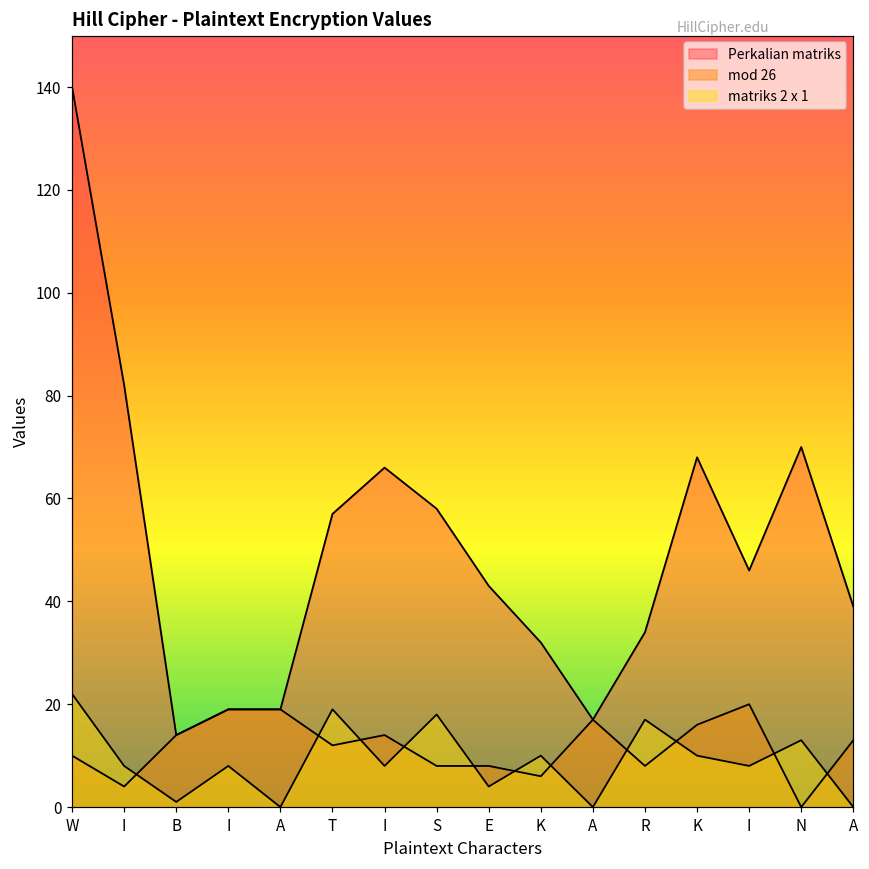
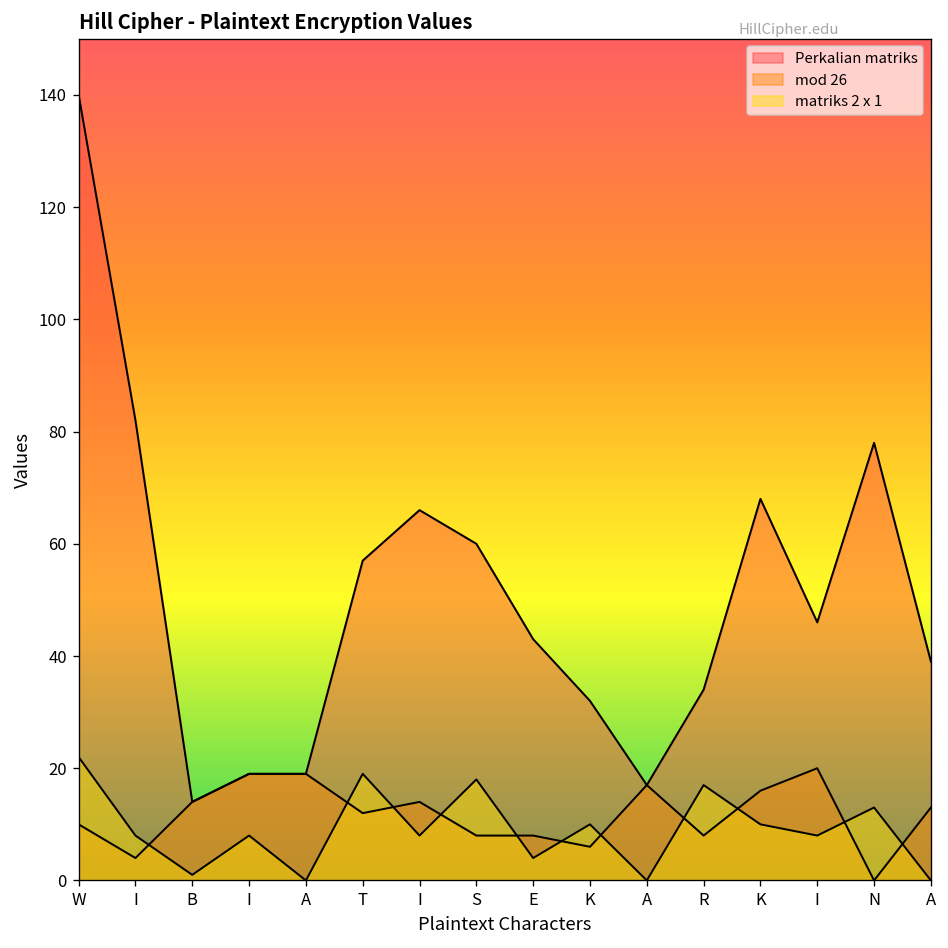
Perkalian matriks, S: 58 -> 60
Perkalian matriks, N: 70 -> 78
